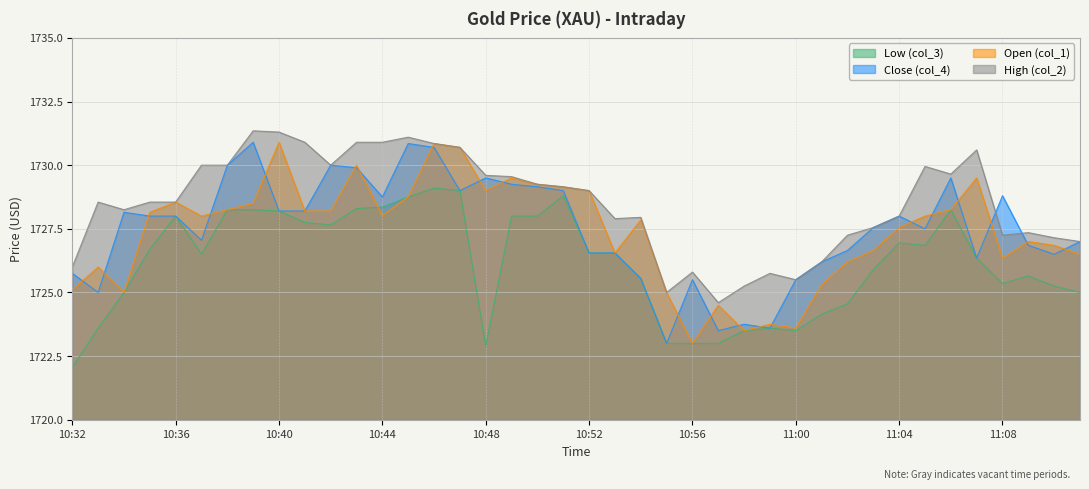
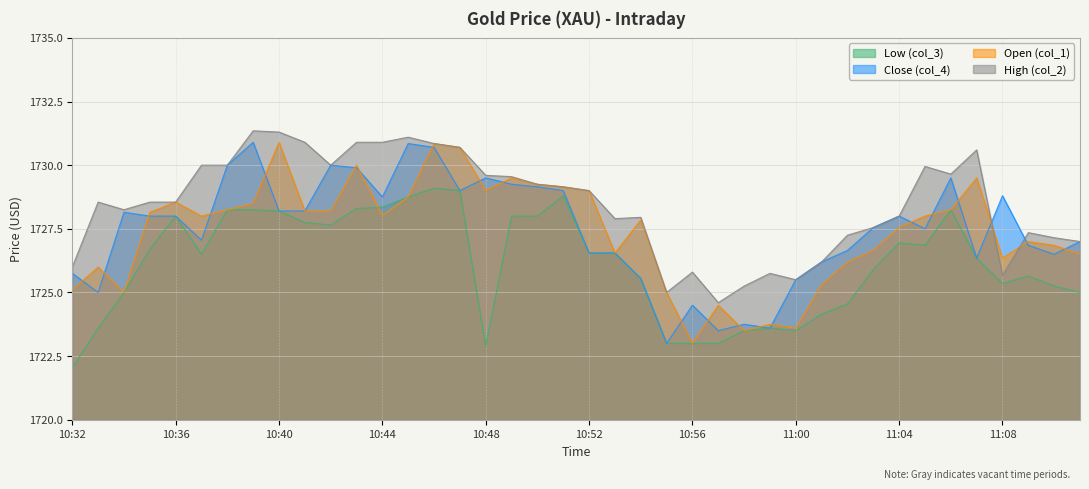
Close (col_4), 10:56: 1725.5 -> 1724.5
High (col_2), 11:08: 1727.3 -> 1725.7
